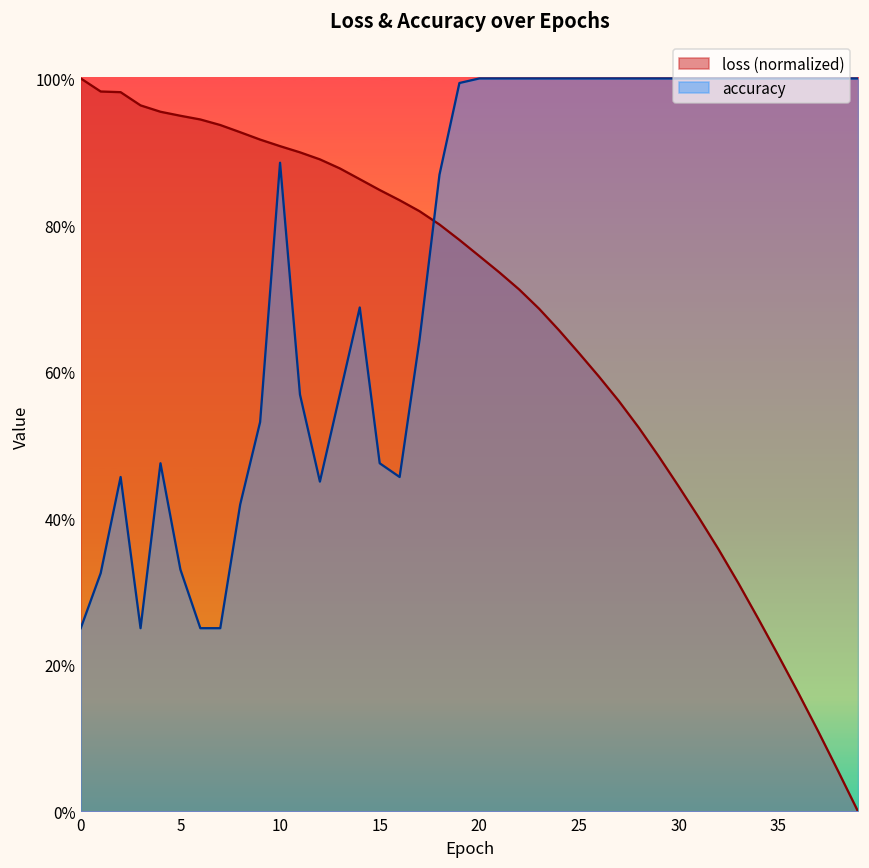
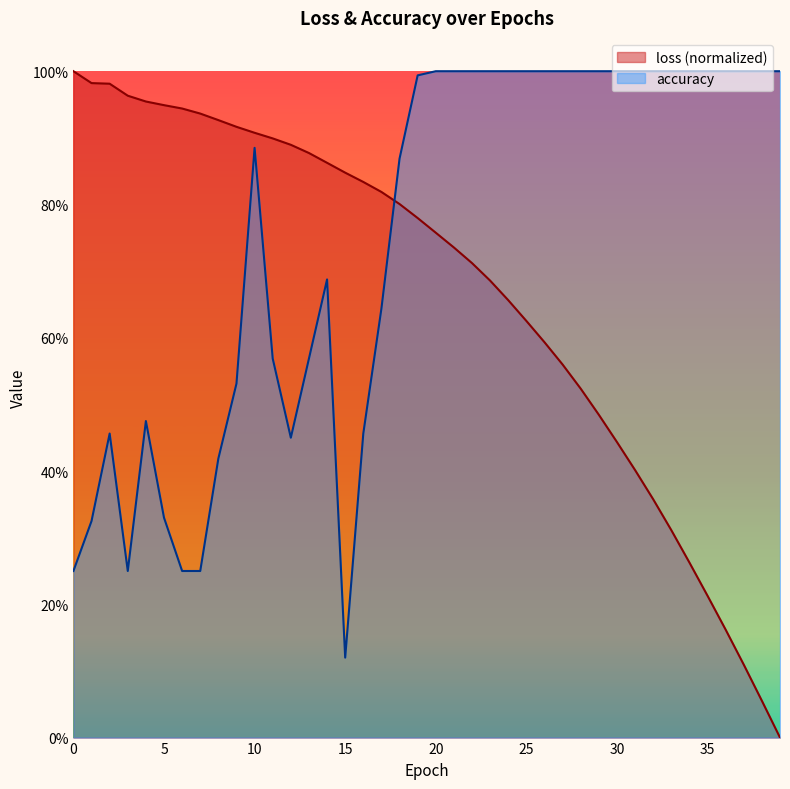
accuracy, 15: 48% -> 12%
